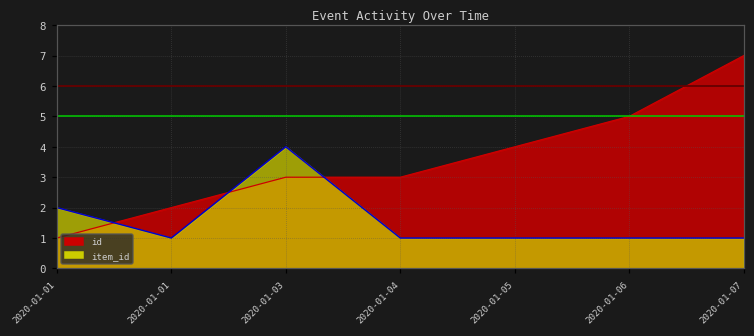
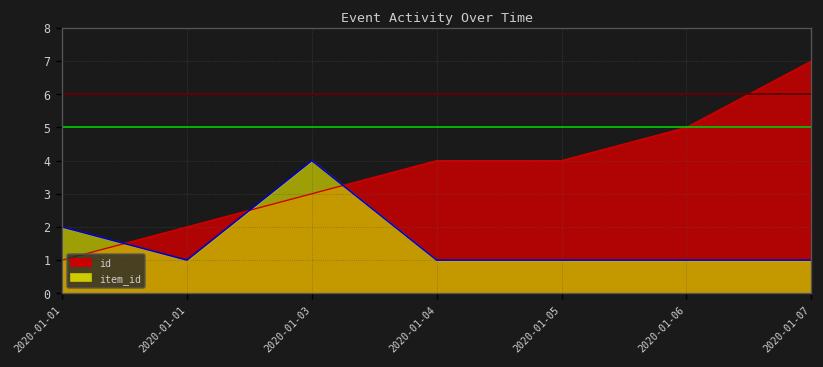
id, 2020-01-04: 3 -> 4
